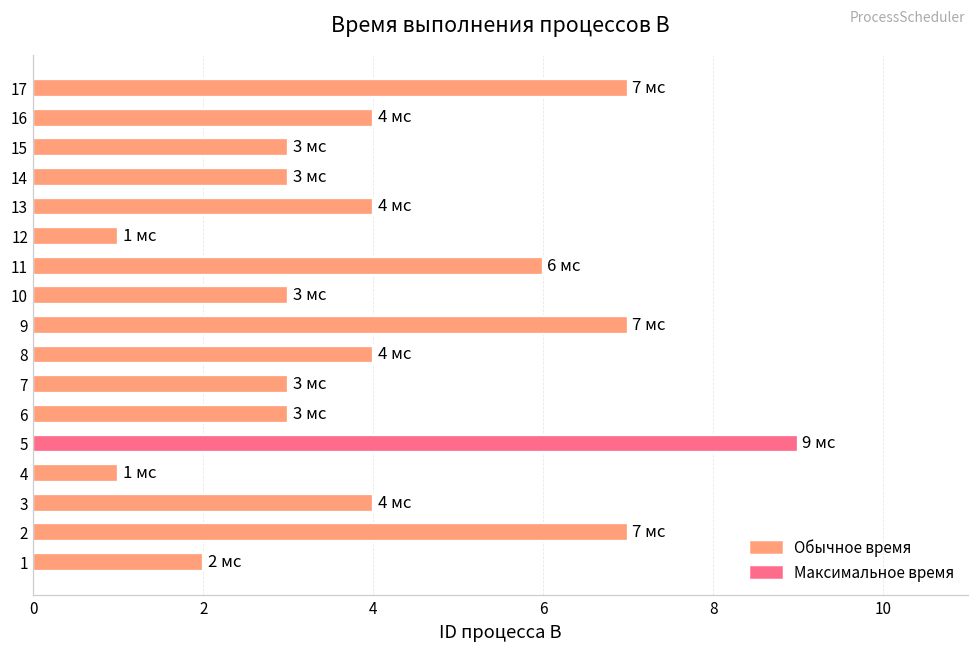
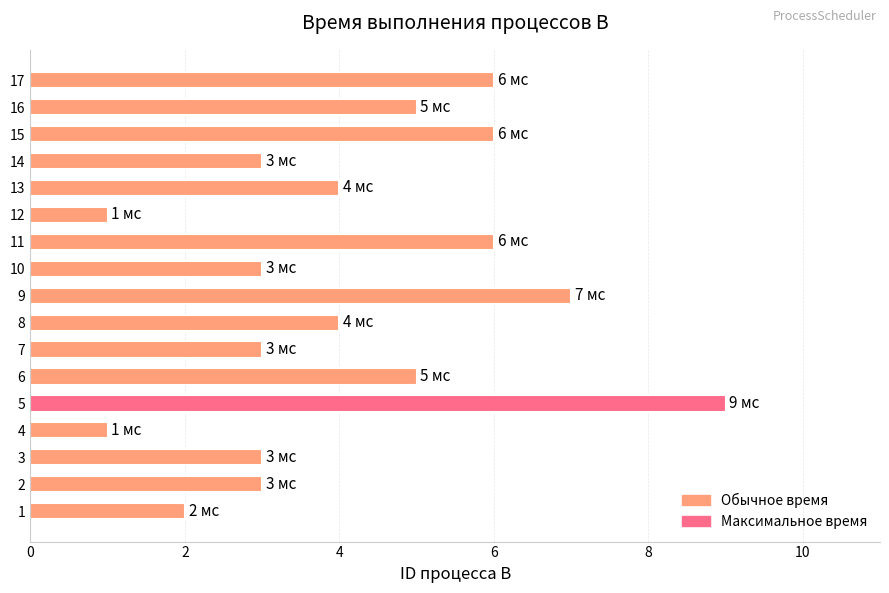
17: 7 -> 6
16: 4 -> 5
15: 3 -> 6
6: 3 -> 5
3: 4 -> 3
2: 7 -> 3
